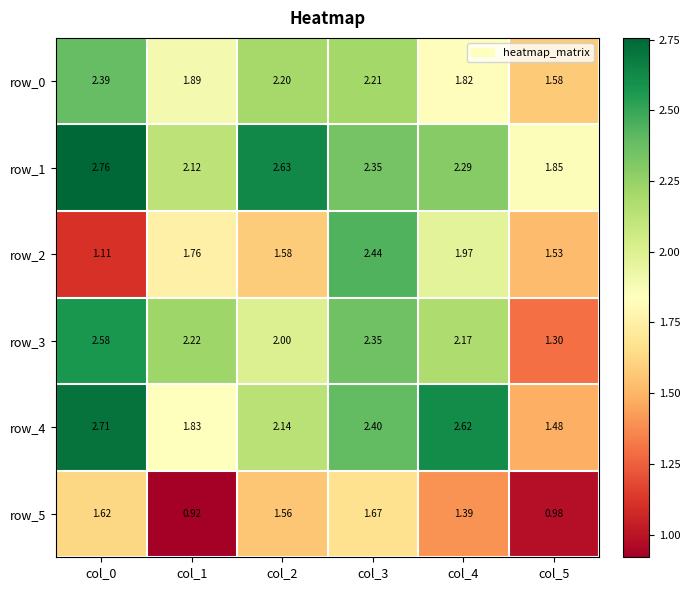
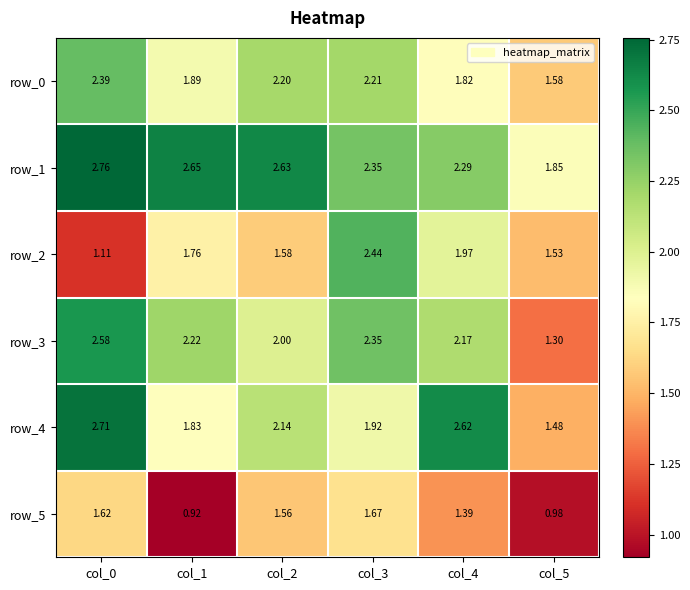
row_1, col_1: 2.12 -> 2.65
row_4, col_3: 2.40 -> 1.92
